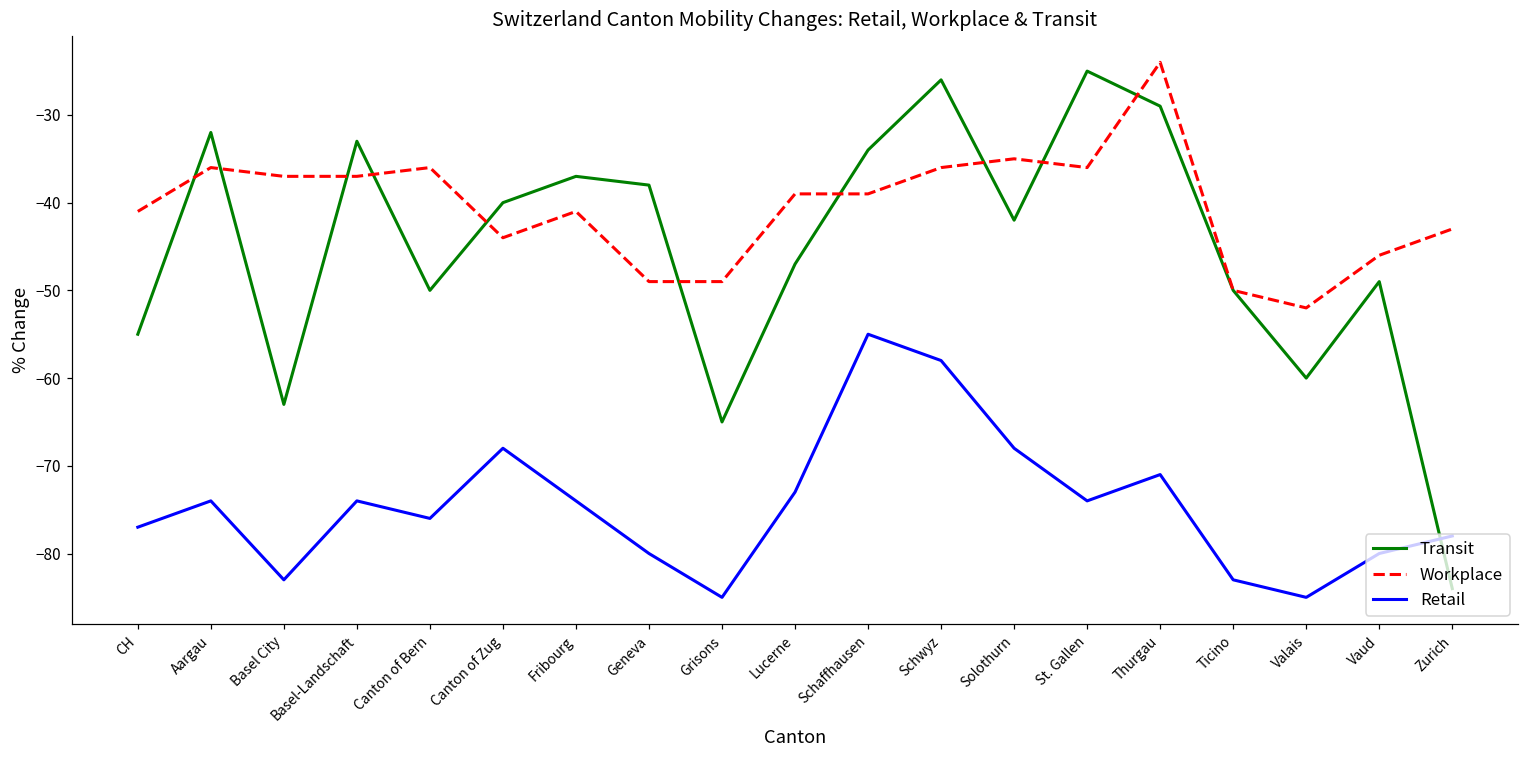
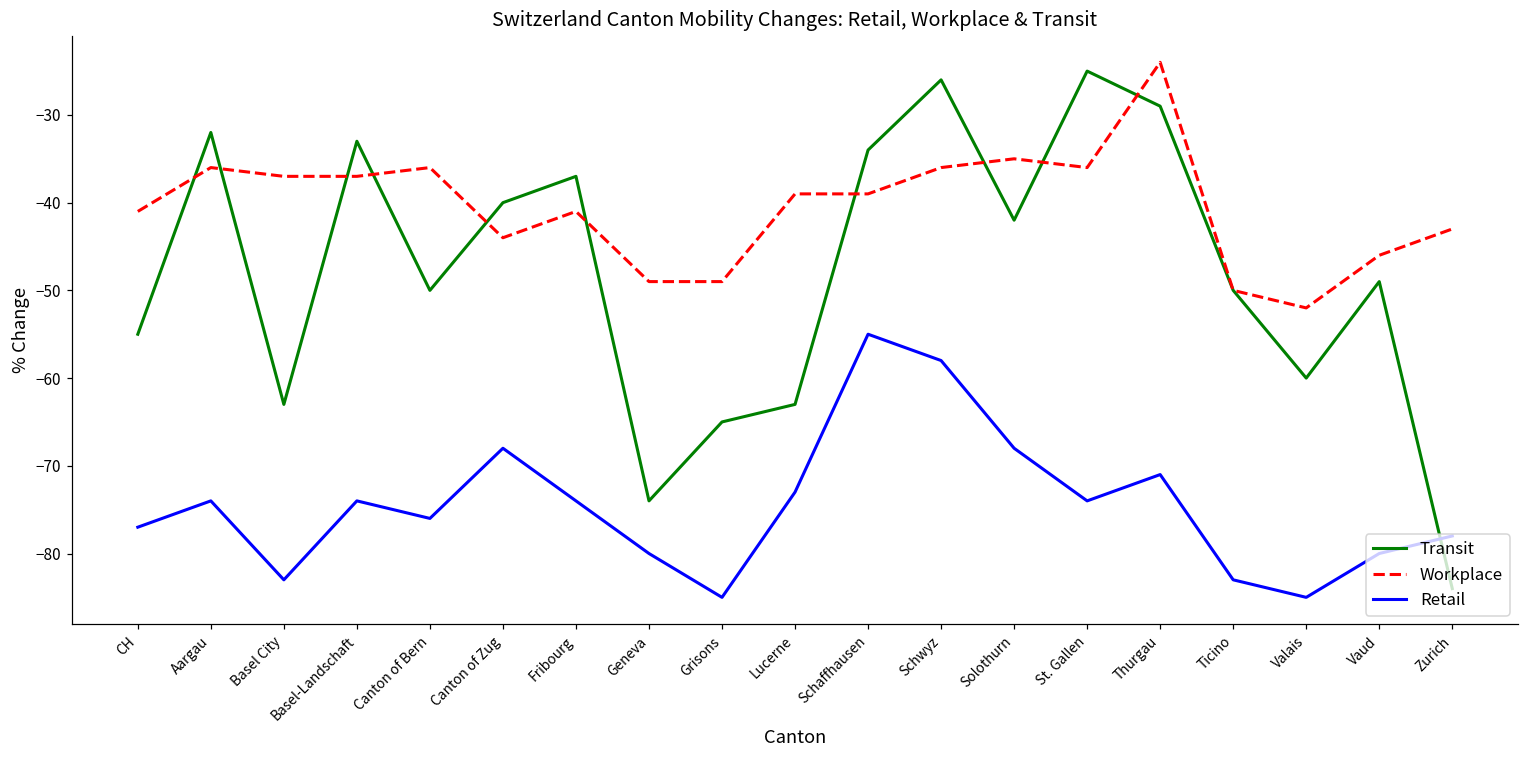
Transit, Geneva: -38 -> -74
Transit, Lucerne: -47 -> -63
